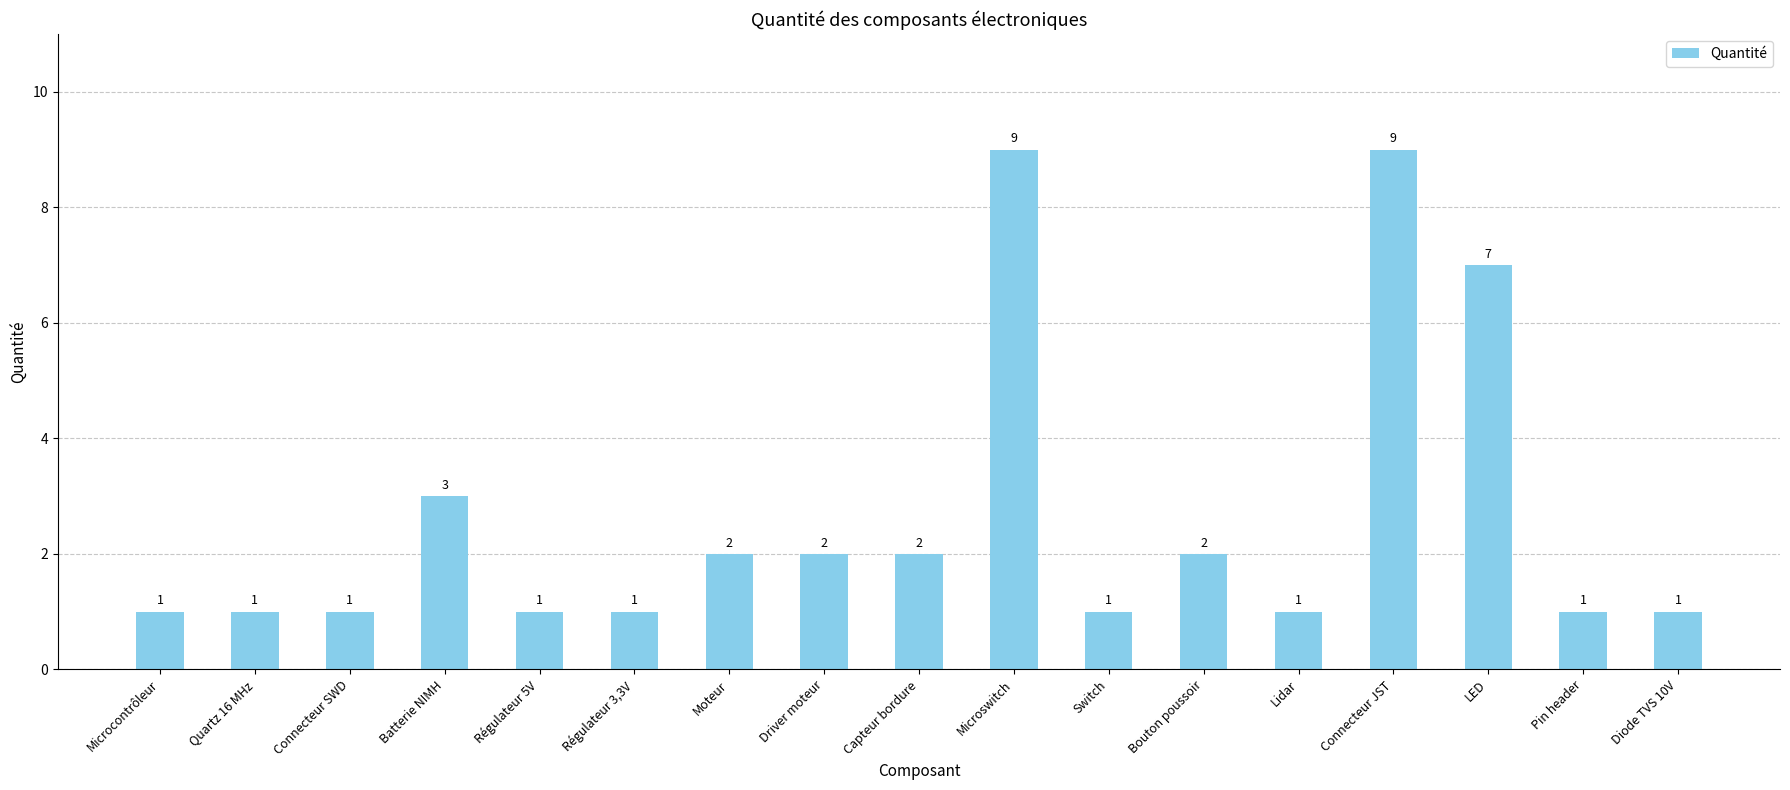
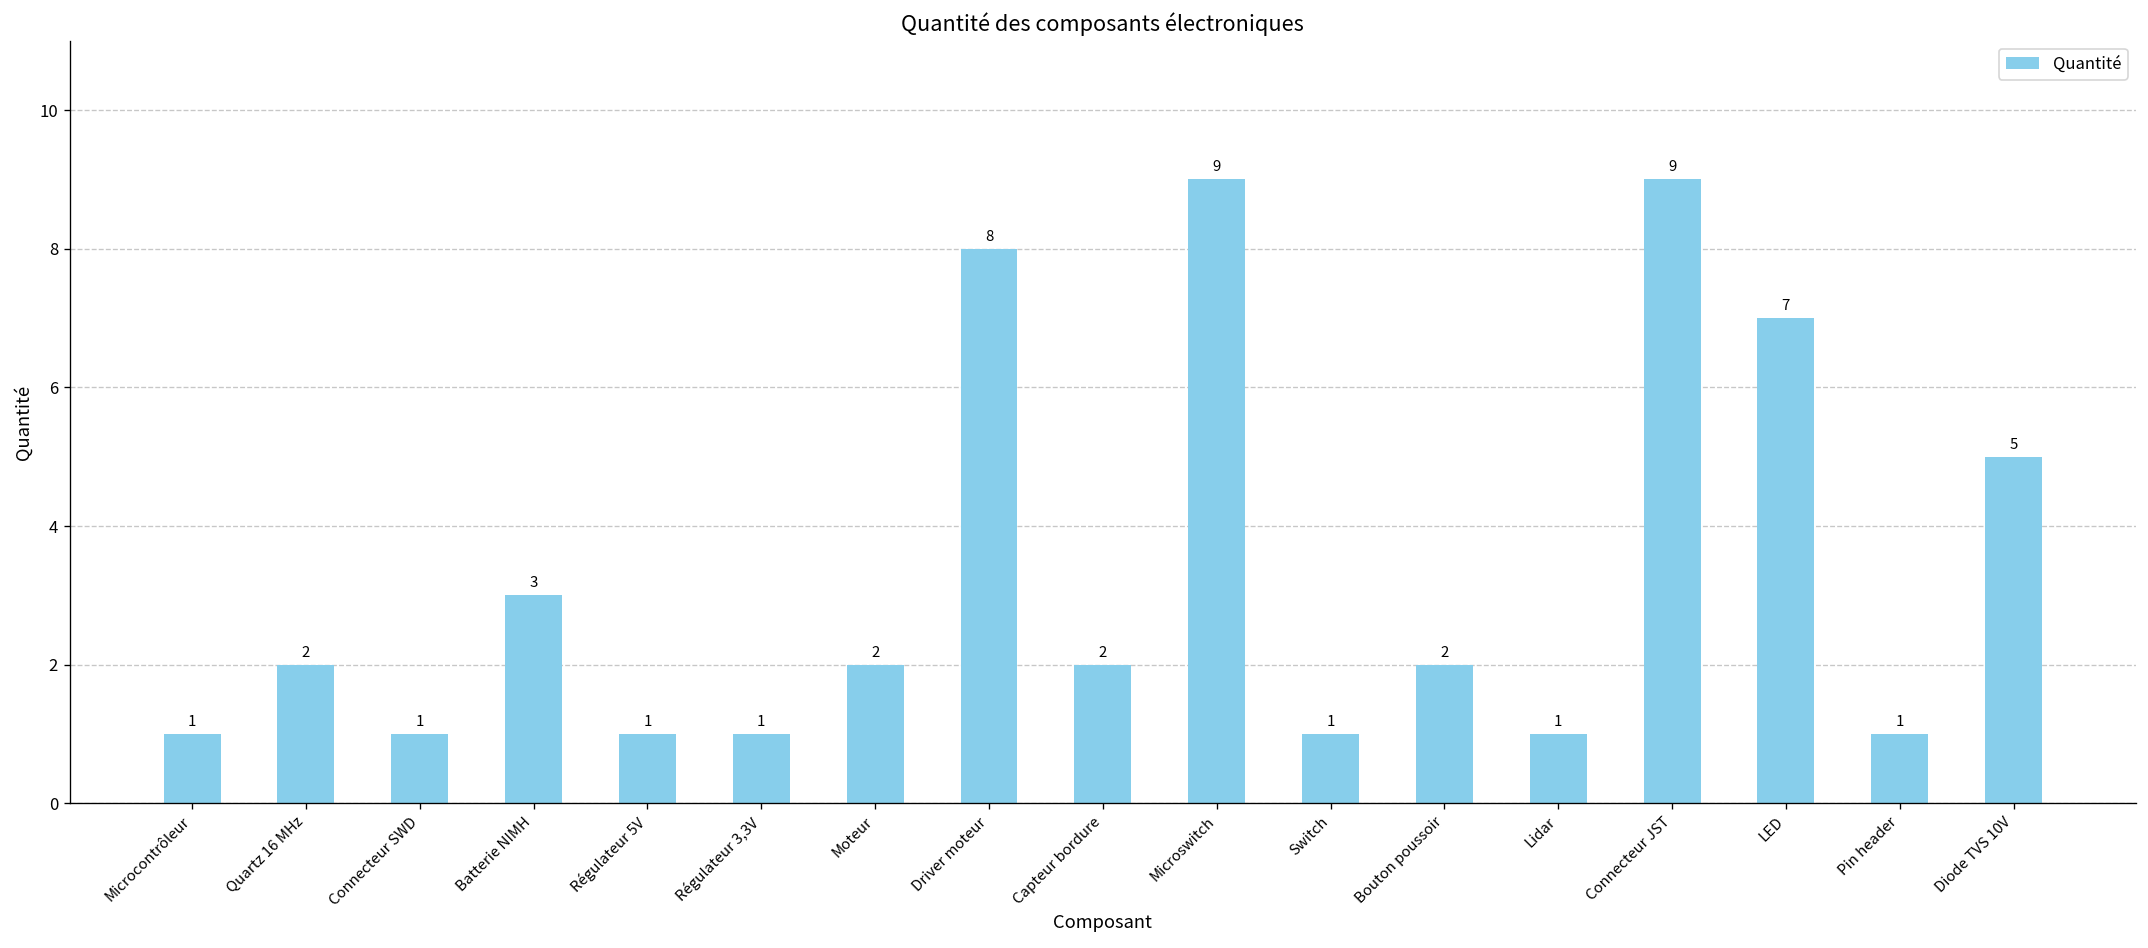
Quartz 16 MHz: 1 -> 2
Driver moteur: 2 -> 8
Diode TVS 10V: 1 -> 5
